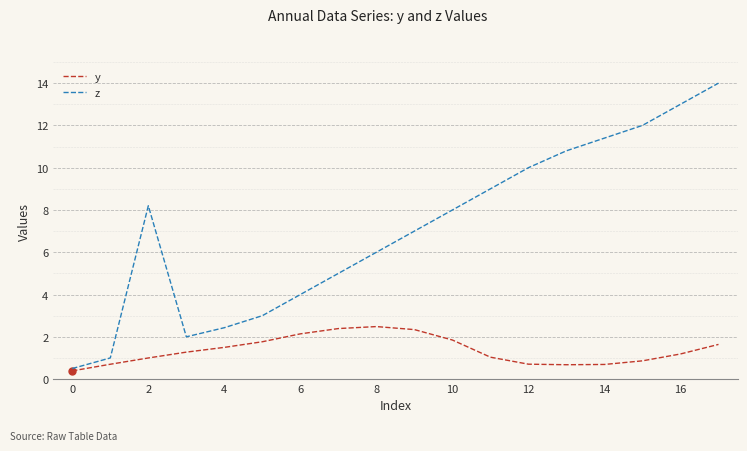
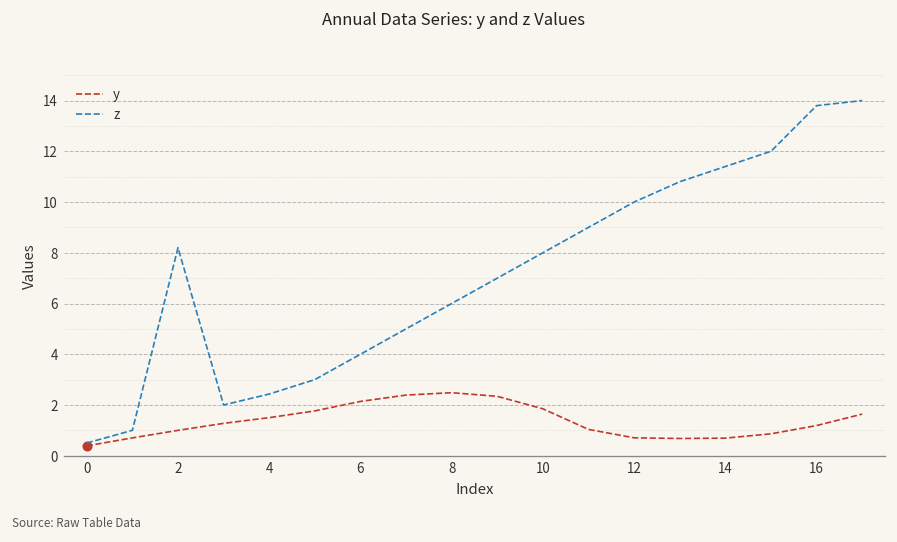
z, 16: 13.0 -> 13.8
